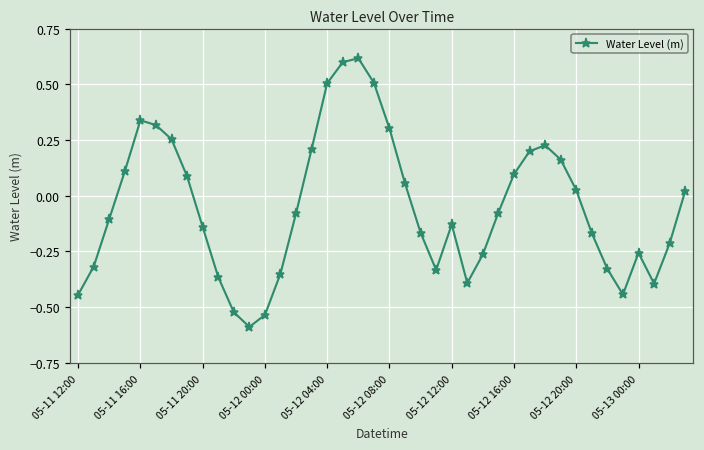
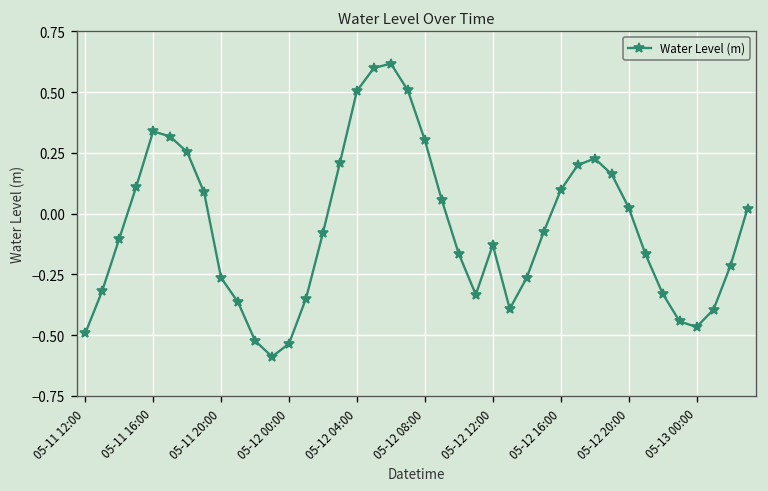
05-11 12:00: -0.44 -> -0.49
05-11 20:00: -0.14 -> -0.26
05-13 00:00: -0.26 -> -0.47
